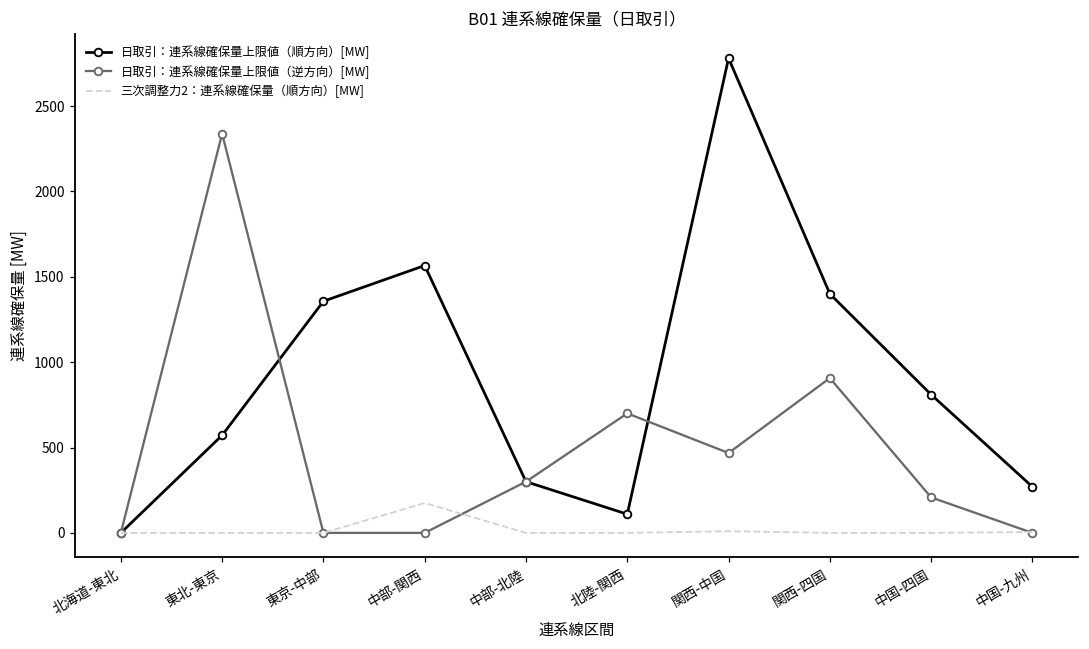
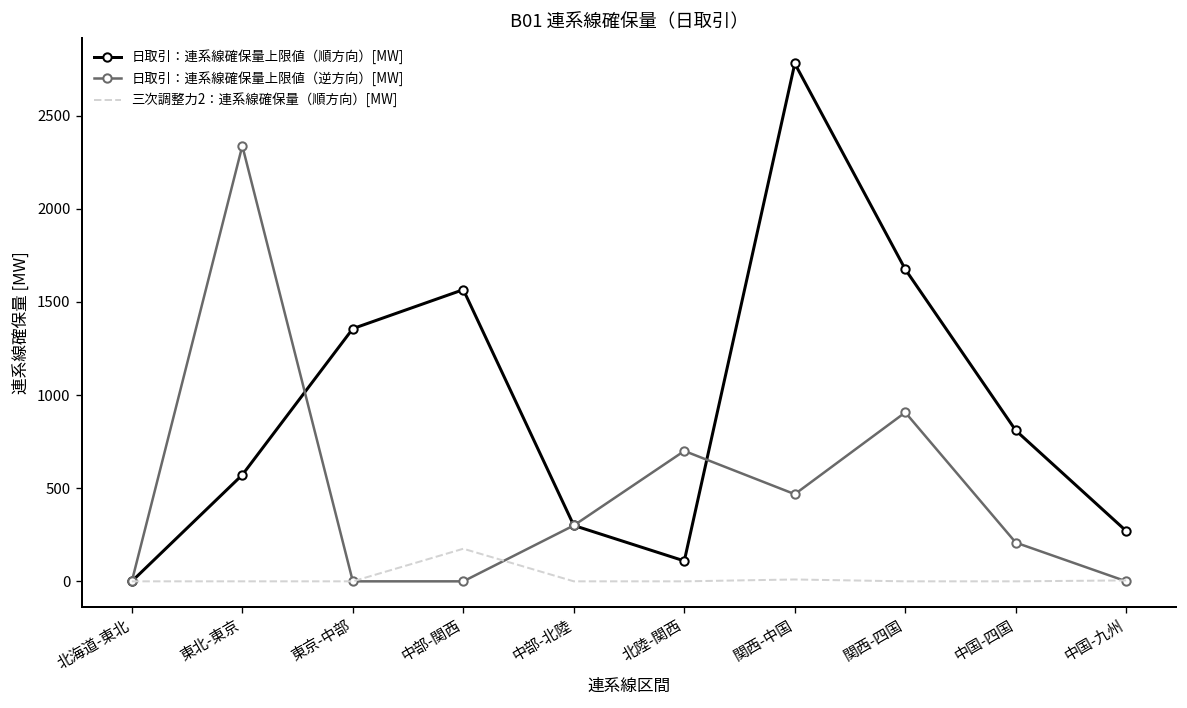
日取引：連系線確保量上限値（順方向）[MW], 関西-四国: 1400 -> 1680
